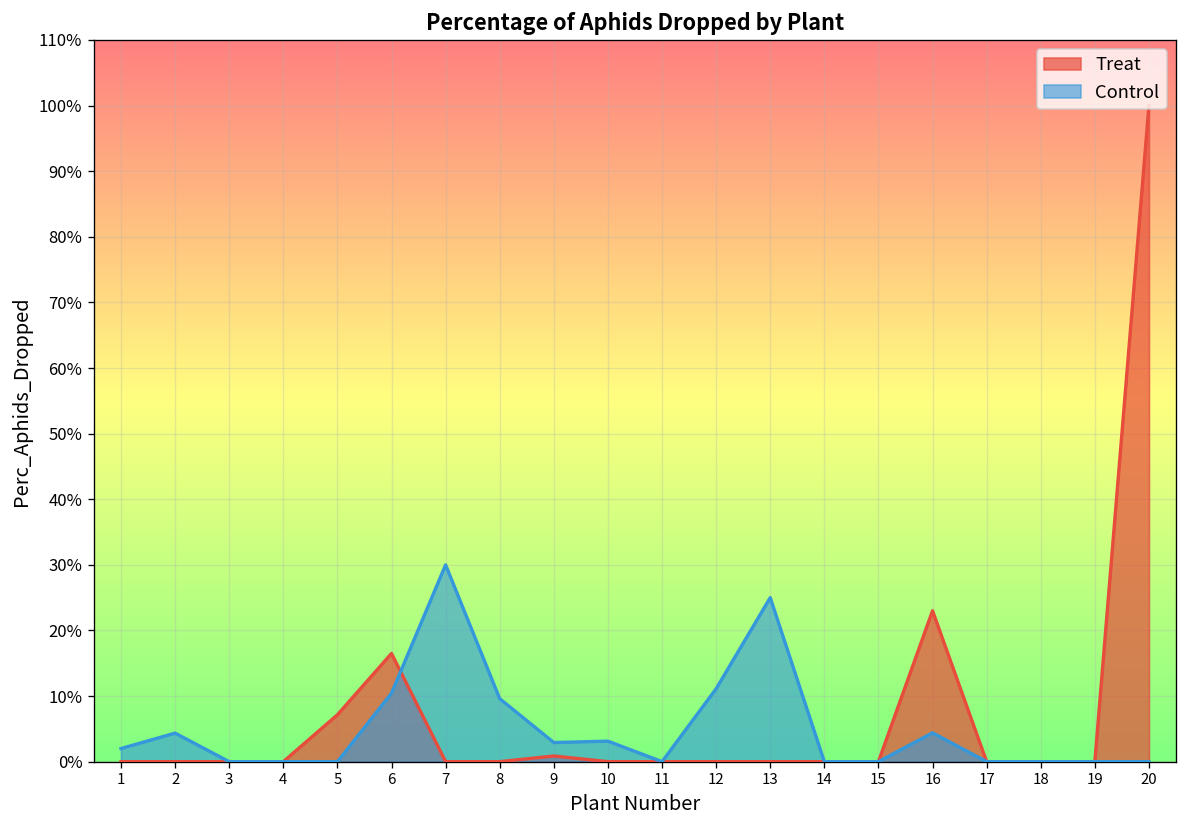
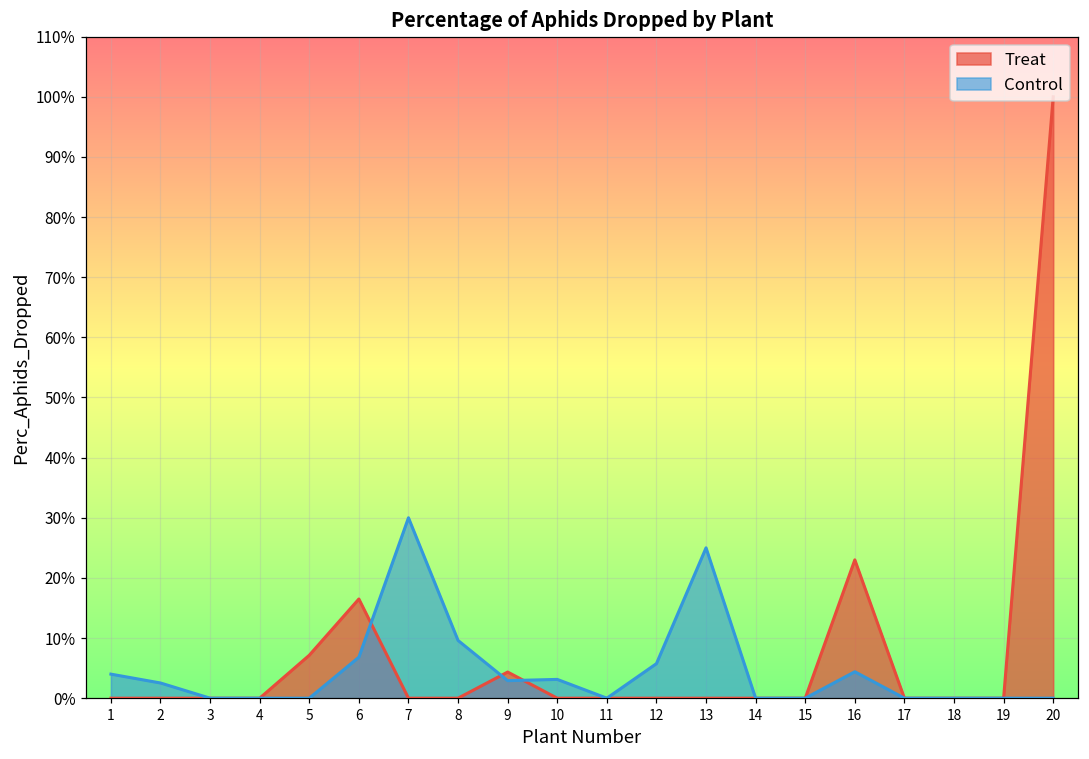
Control, 1: 2% -> 4%
Control, 2: 4% -> 3%
Control, 6: 10% -> 7%
Treat, 9: 1% -> 4%
Control, 12: 11% -> 6%
